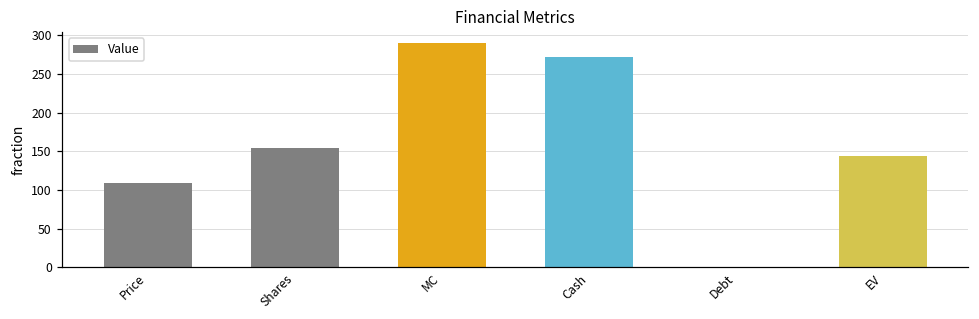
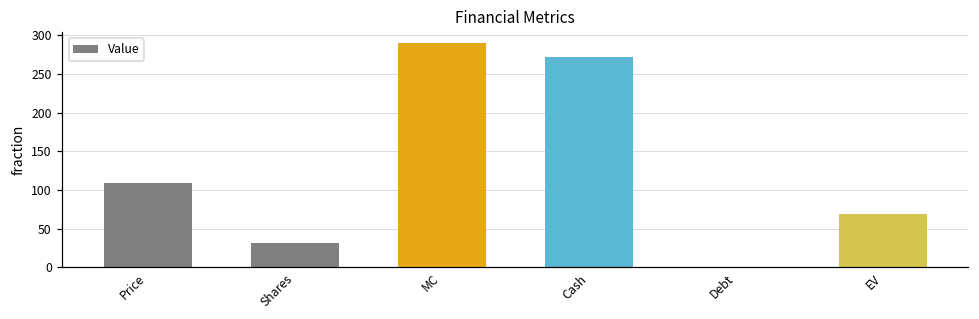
Shares: 150 -> 30
EV: 140 -> 70
